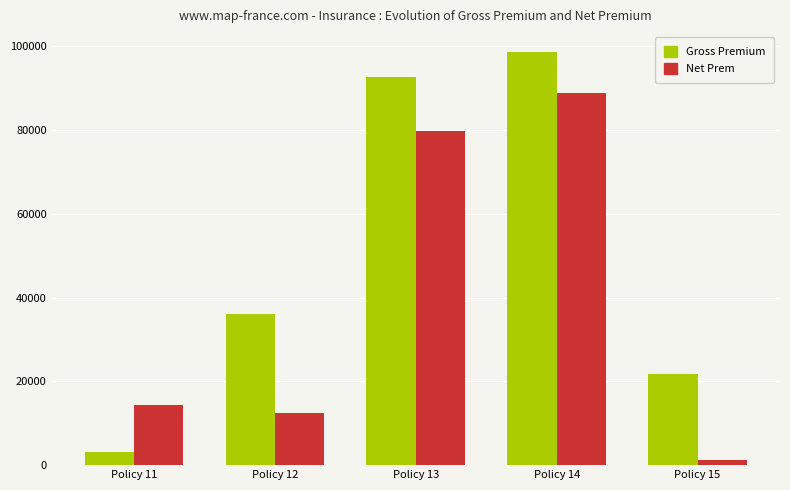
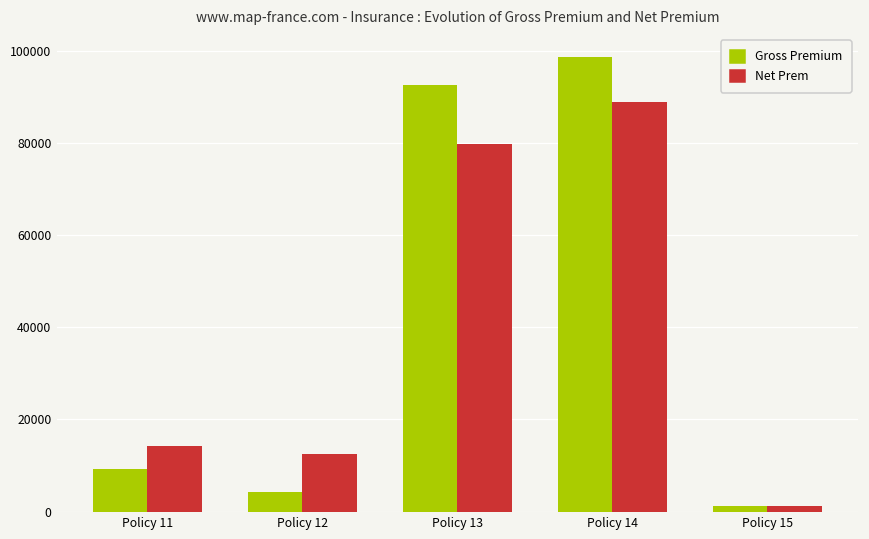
Gross Premium, Policy 11: 3000 -> 9000
Gross Premium, Policy 12: 36000 -> 4000
Gross Premium, Policy 15: 22000 -> 1000
